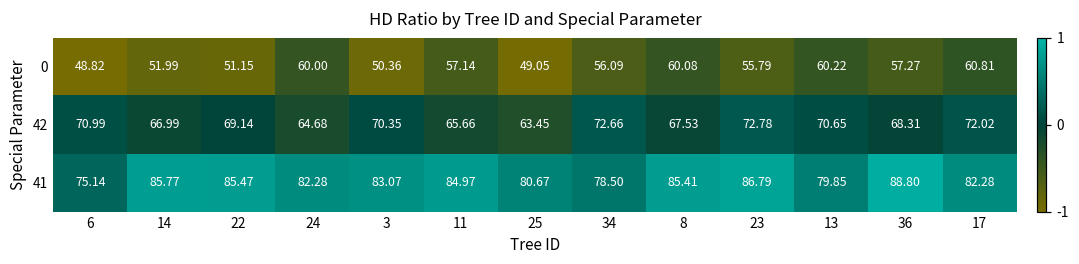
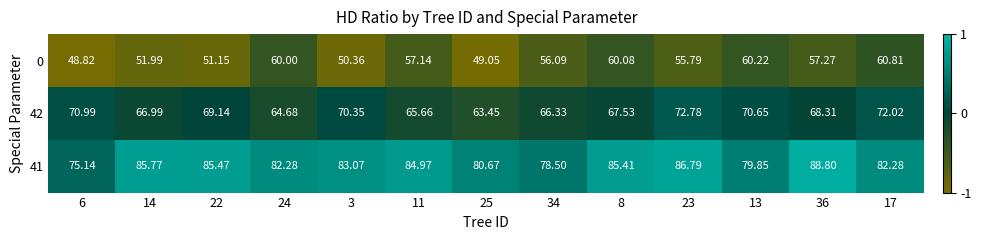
42, 34: 72.66 -> 66.33
